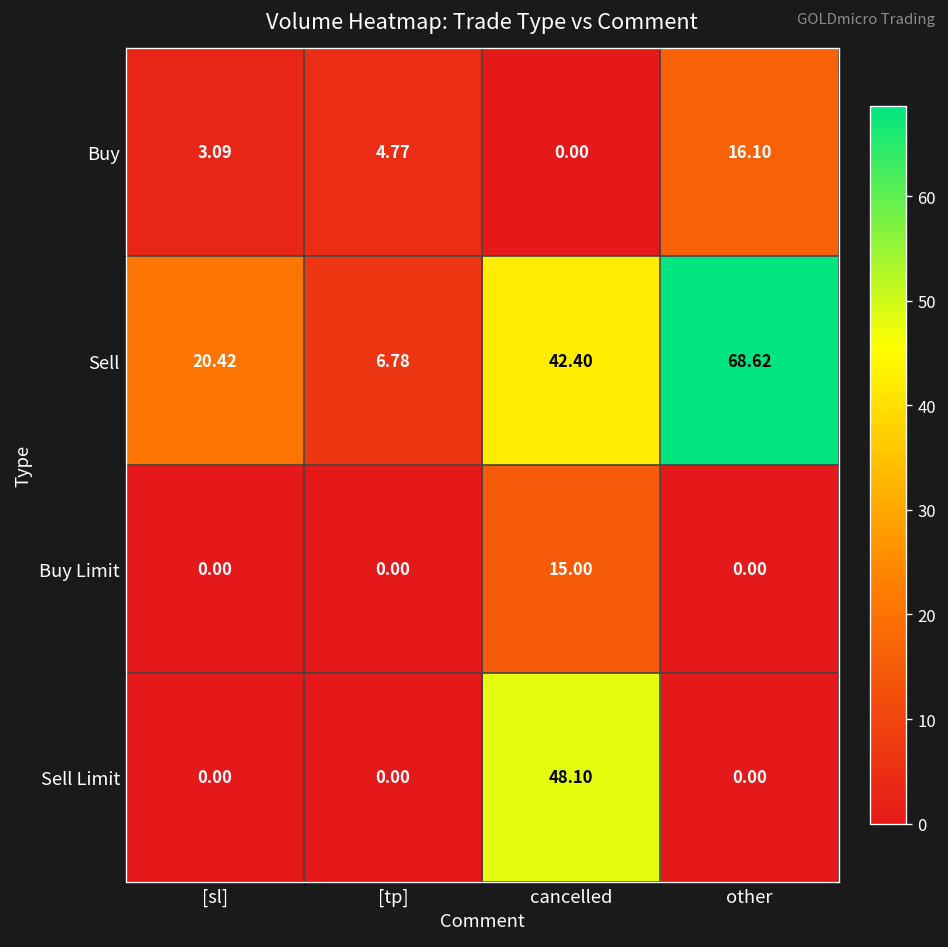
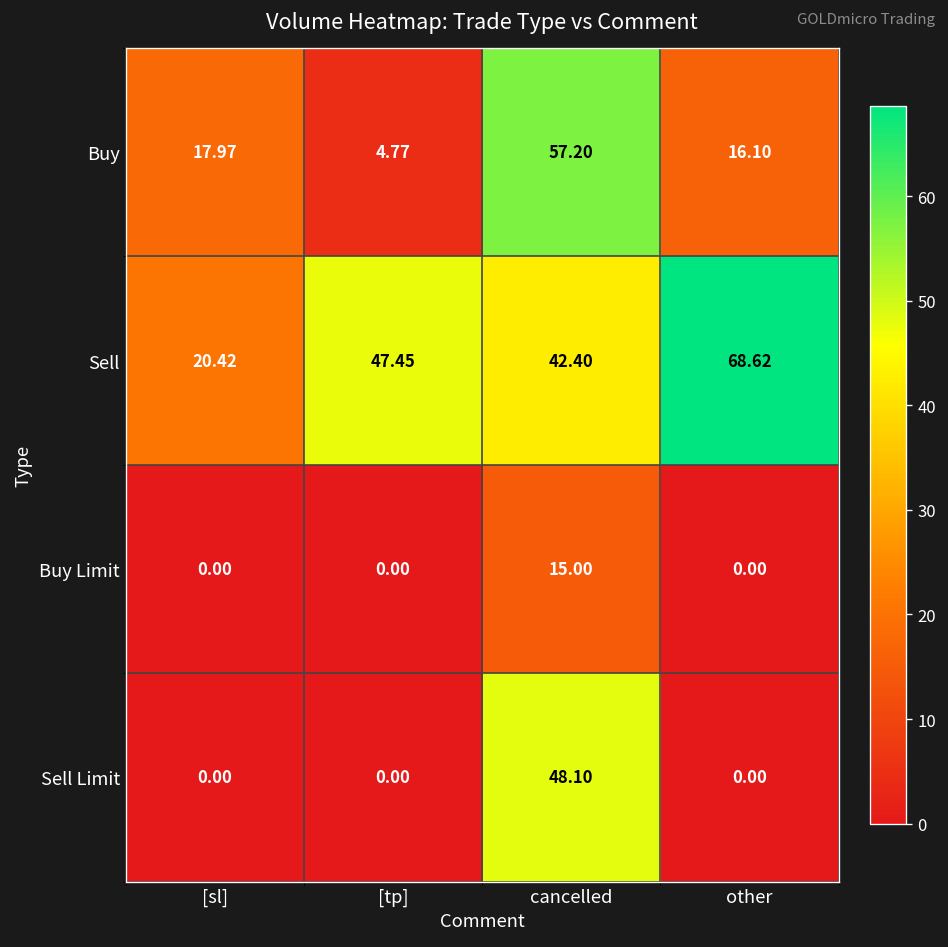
Buy, [sl]: 3.09 -> 17.97
Buy, cancelled: 0.00 -> 57.20
Sell, [tp]: 6.78 -> 47.45
